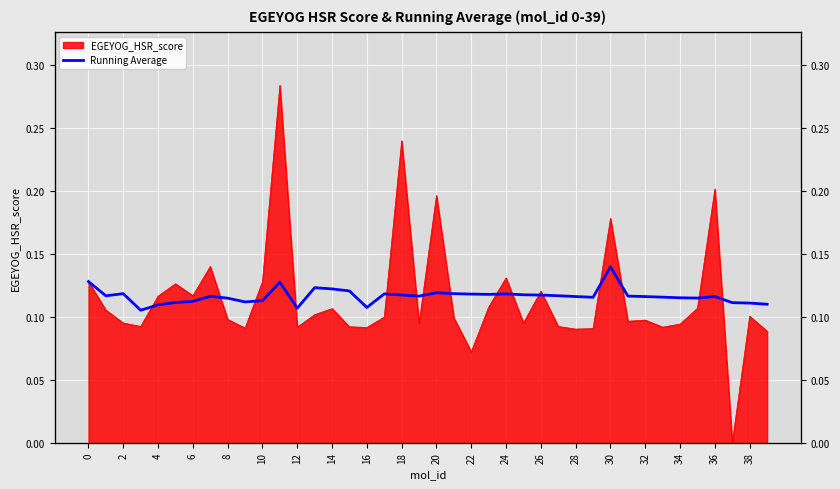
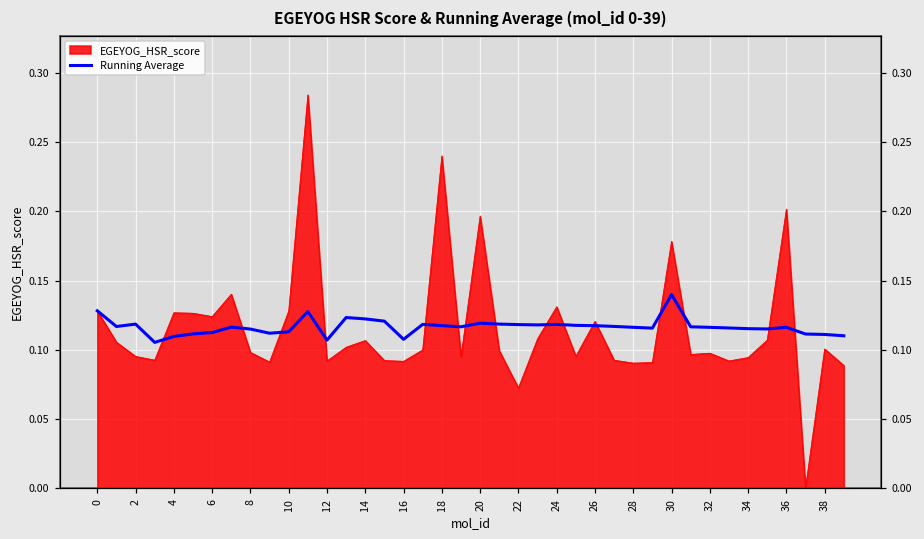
EGEYOG_HSR_score, 4: 0.117 -> 0.127
EGEYOG_HSR_score, 6: 0.117 -> 0.124
